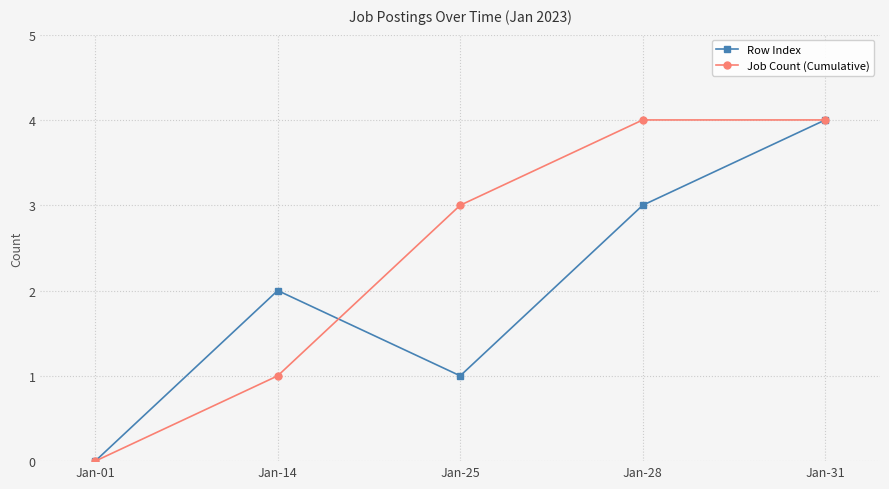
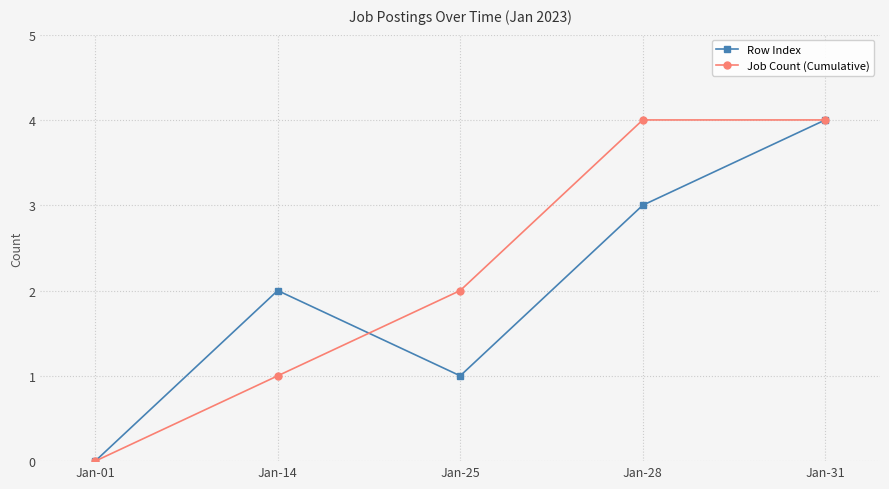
Job Count (Cumulative), Jan-25: 3 -> 2
